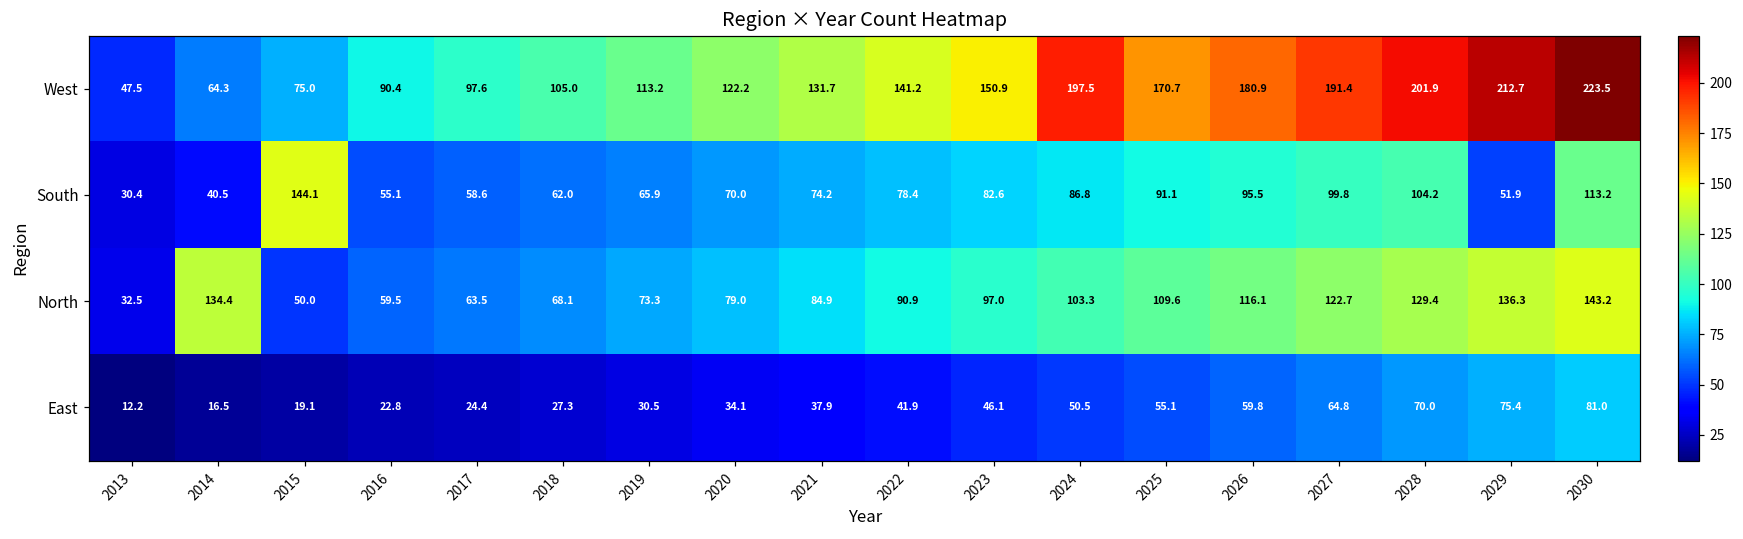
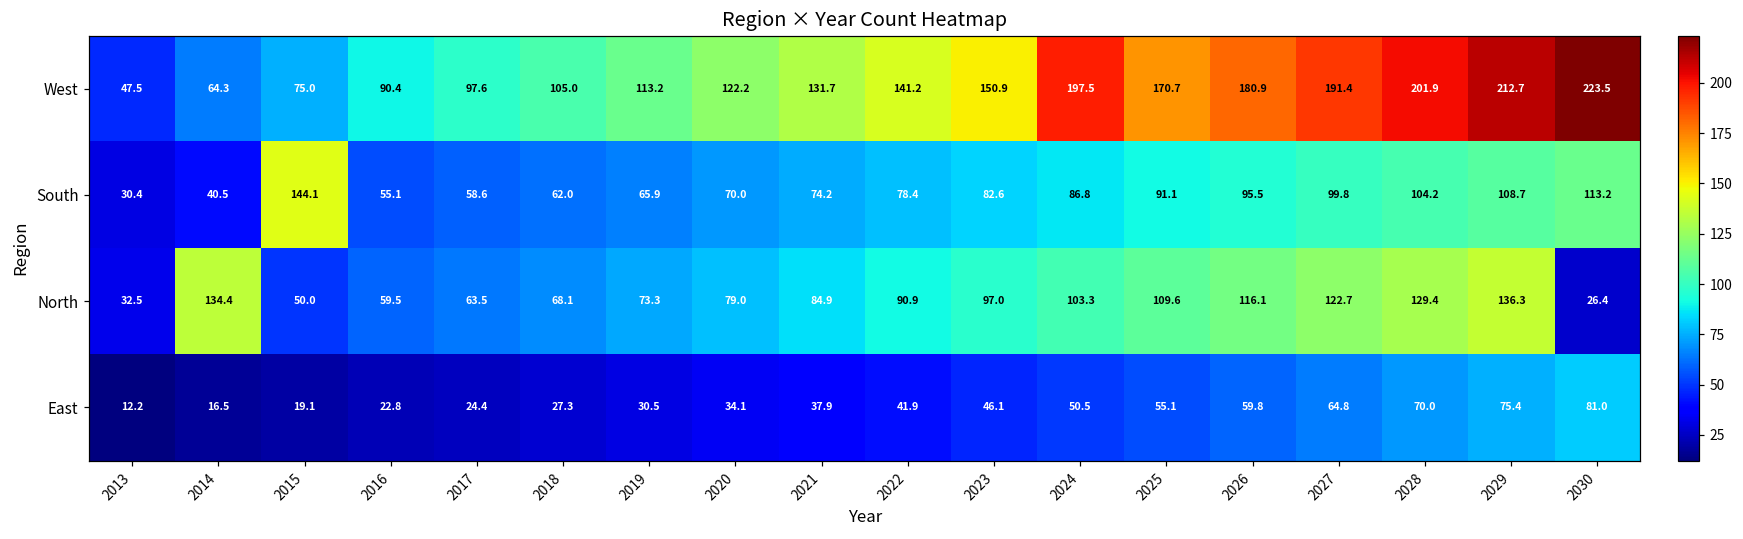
South, 2029: 51.9 -> 108.7
North, 2030: 143.2 -> 26.4
